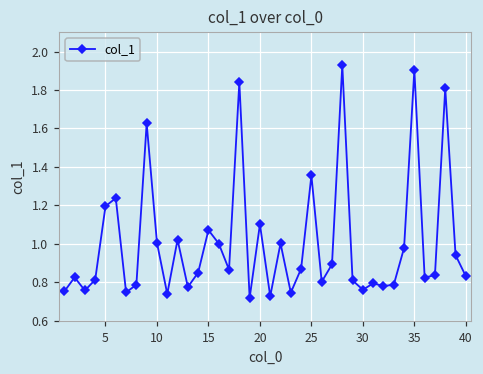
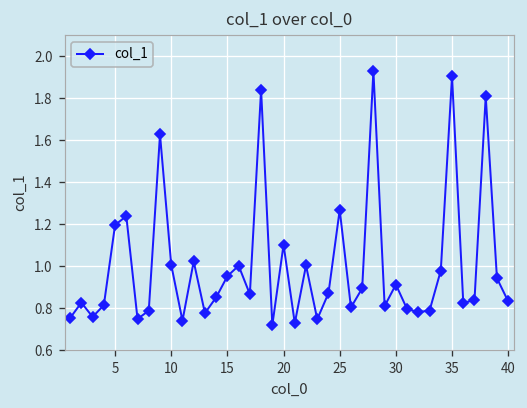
15: 1.07 -> 0.95
25: 1.36 -> 1.27
30: 0.76 -> 0.91
